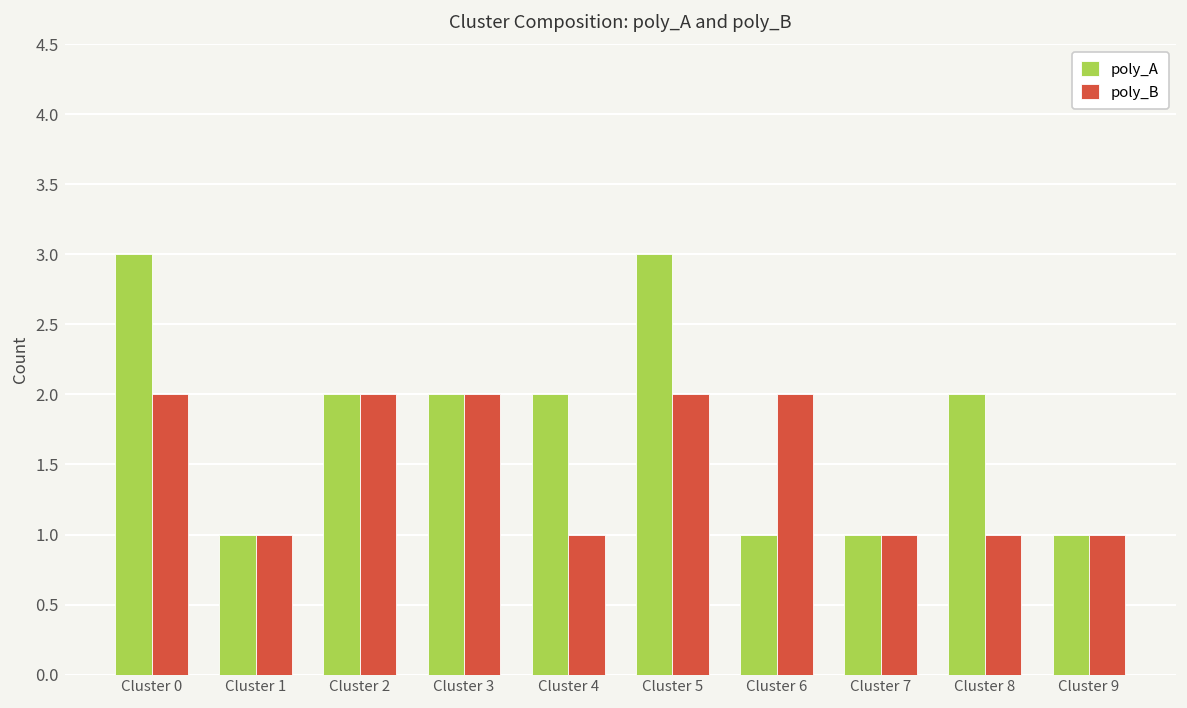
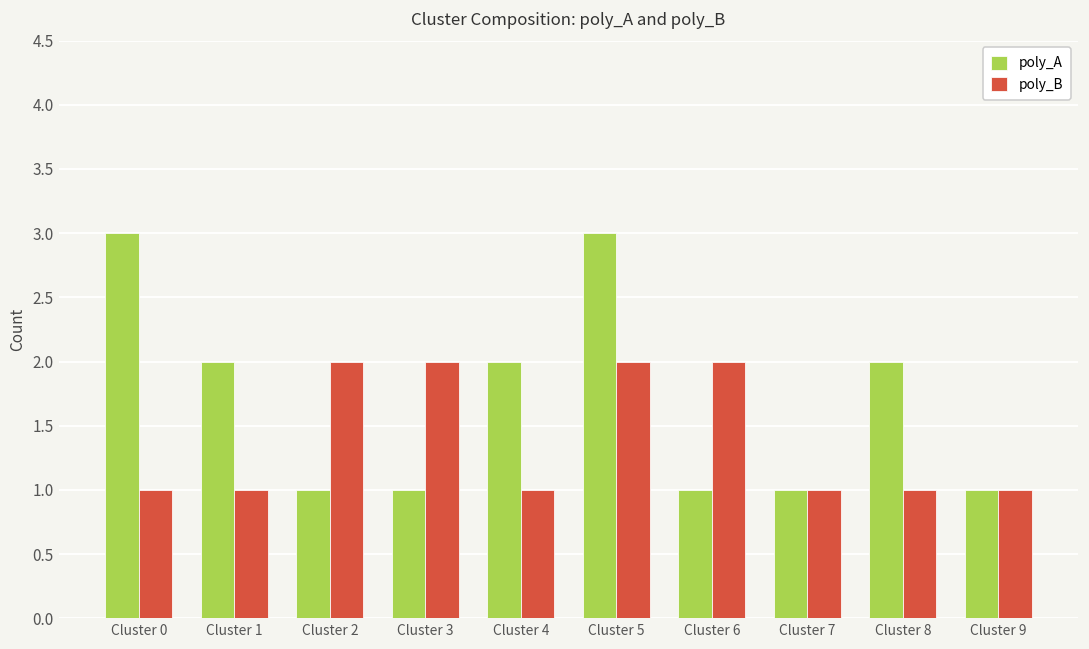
poly_B, Cluster 0: 2 -> 1
poly_A, Cluster 1: 1 -> 2
poly_A, Cluster 2: 2 -> 1
poly_A, Cluster 3: 2 -> 1
